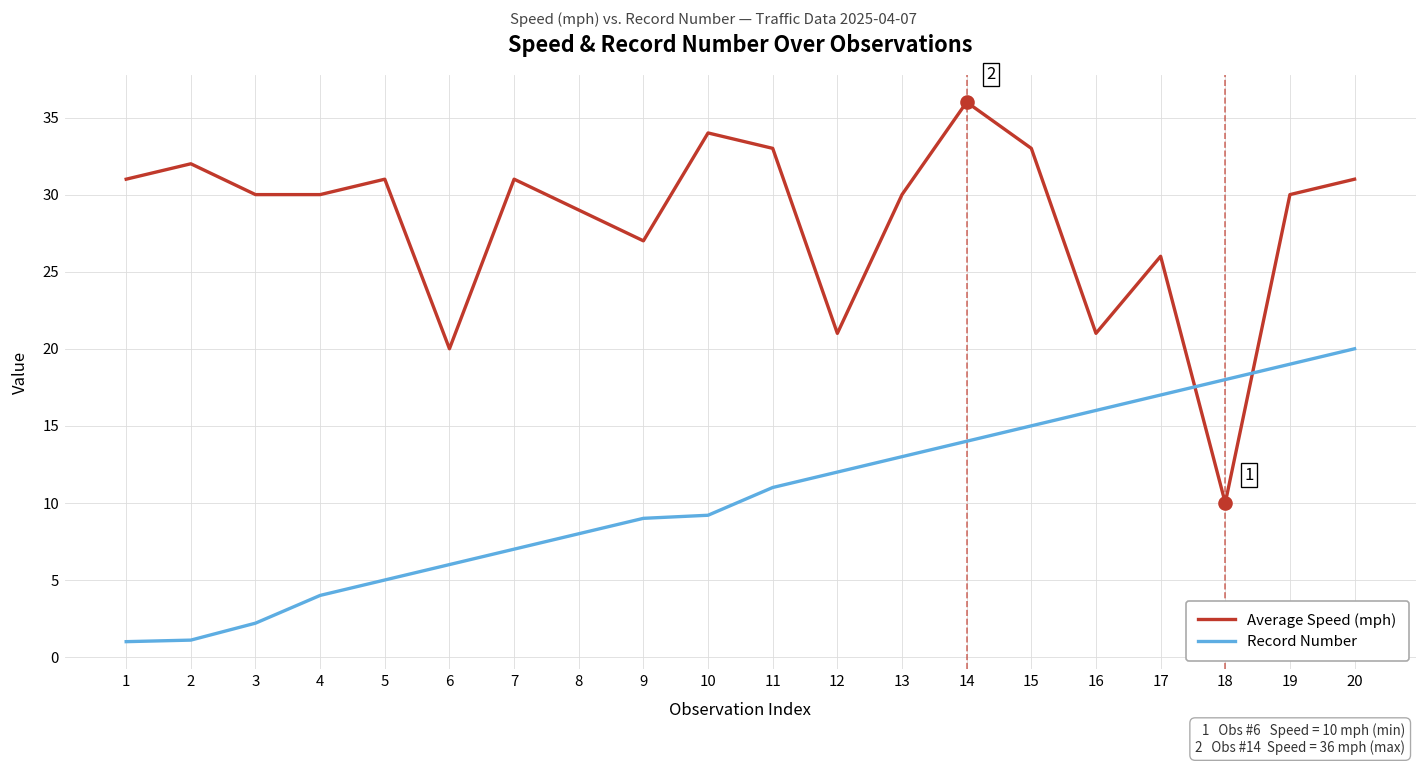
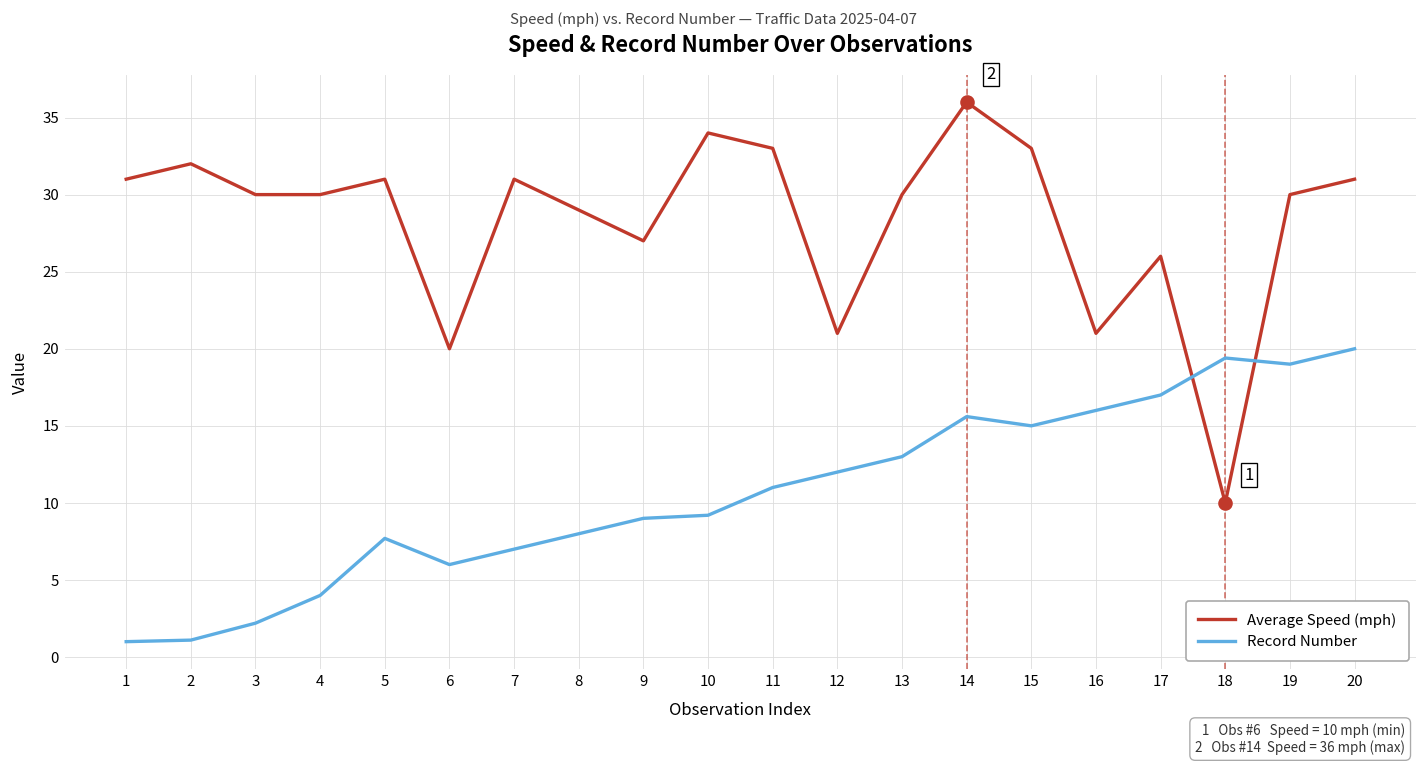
Record Number, 5: 5.0 -> 7.7
Record Number, 14: 14.0 -> 15.6
Record Number, 18: 18.0 -> 19.4
